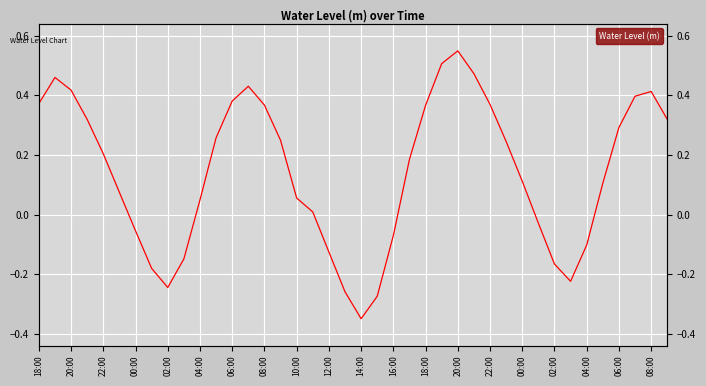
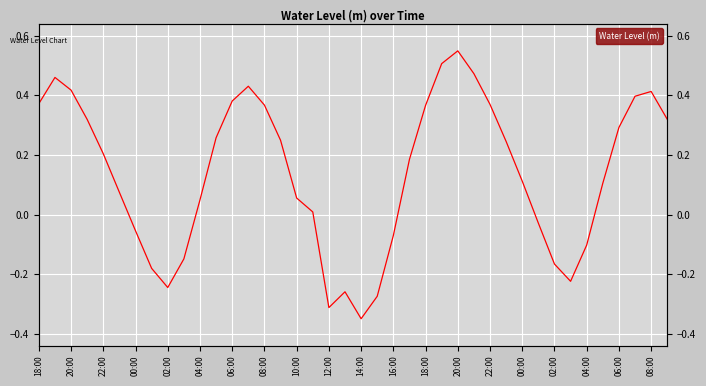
12:00: -0.13 -> -0.31
